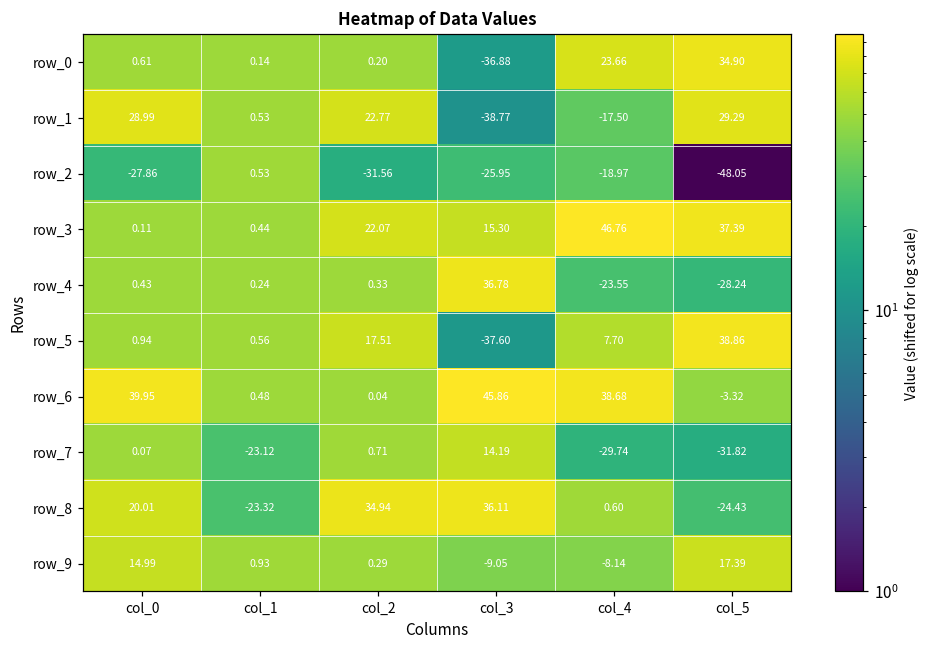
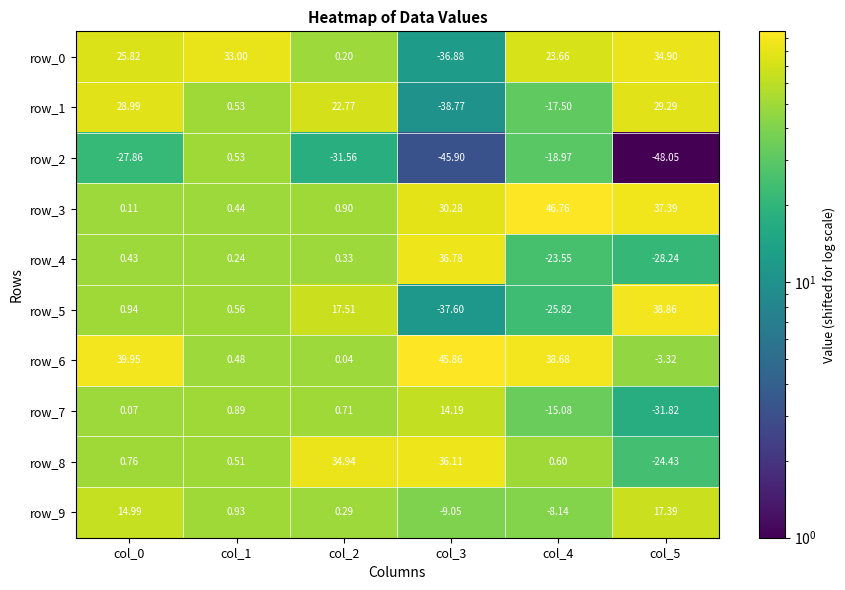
row_0, col_0: 0.61 -> 25.82
row_0, col_1: 0.14 -> 33.00
row_2, col_3: -25.95 -> -45.90
row_3, col_2: 22.07 -> 0.90
row_3, col_3: 15.30 -> 30.28
row_5, col_4: 7.70 -> -25.82
row_7, col_1: -23.12 -> 0.89
row_7, col_4: -29.74 -> -15.08
row_8, col_0: 20.01 -> 0.76
row_8, col_1: -23.32 -> 0.51
